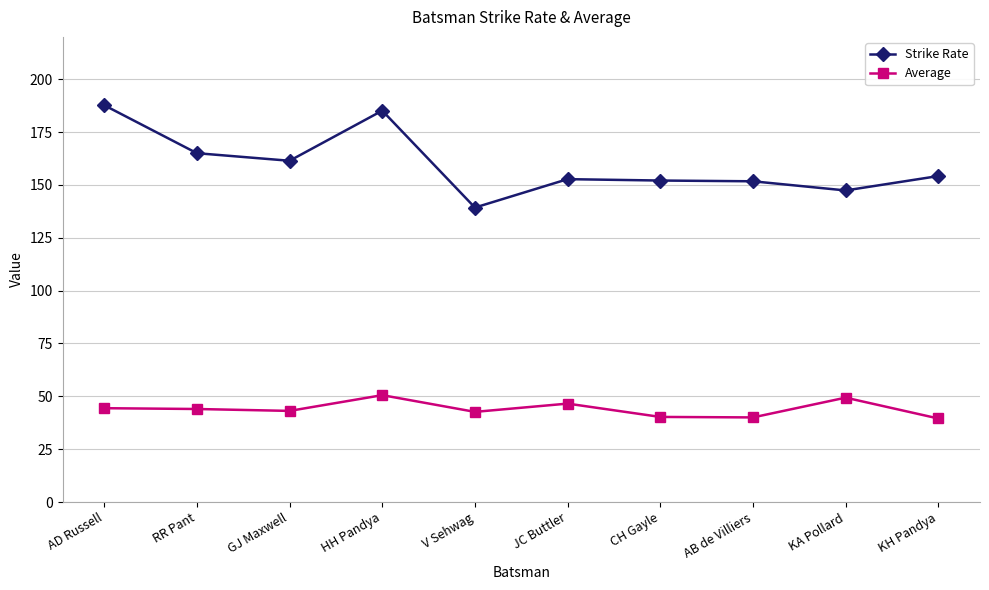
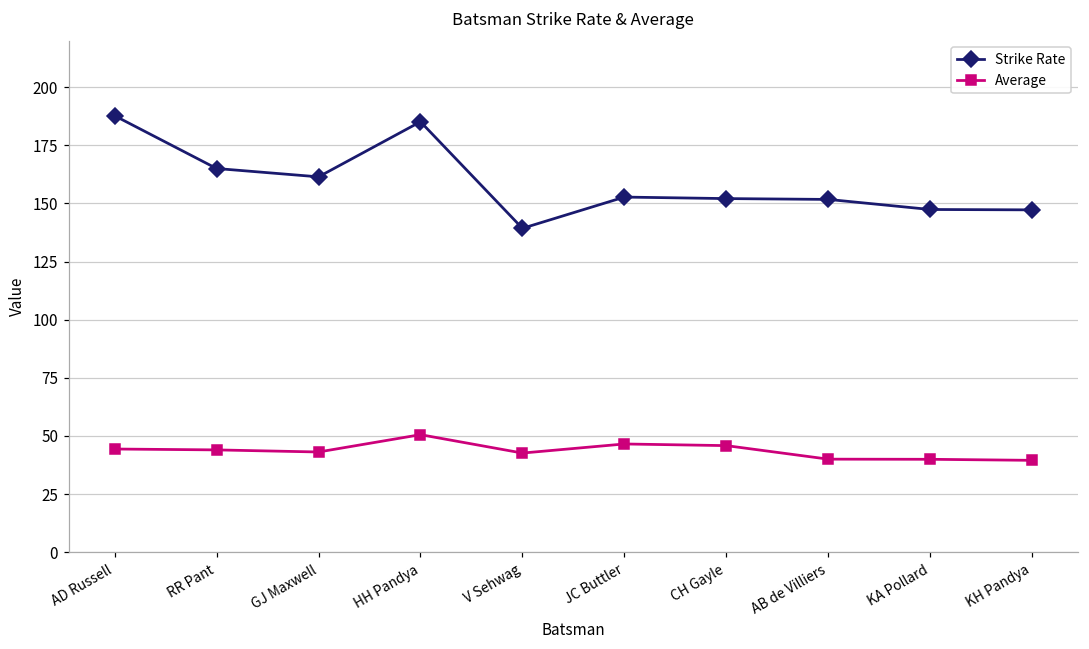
Average, CH Gayle: 40 -> 46
Average, KA Pollard: 49 -> 40
Strike Rate, KH Pandya: 154 -> 147
